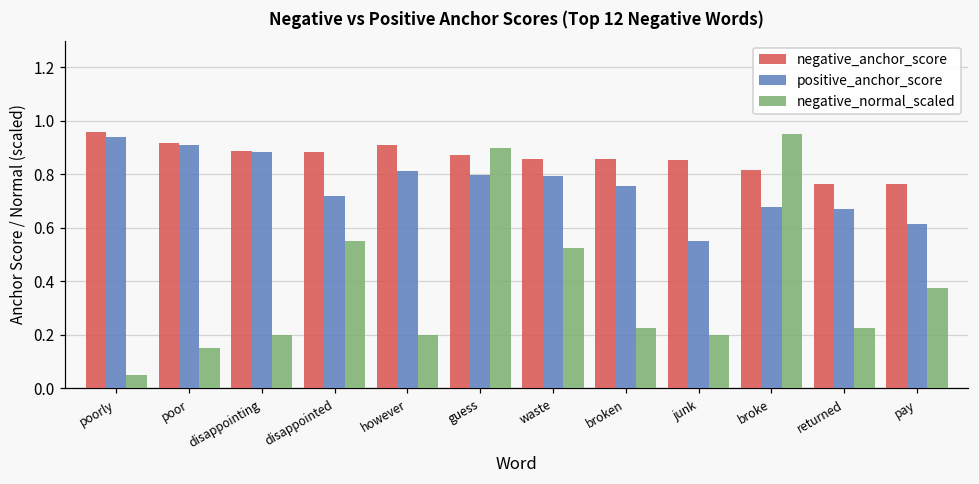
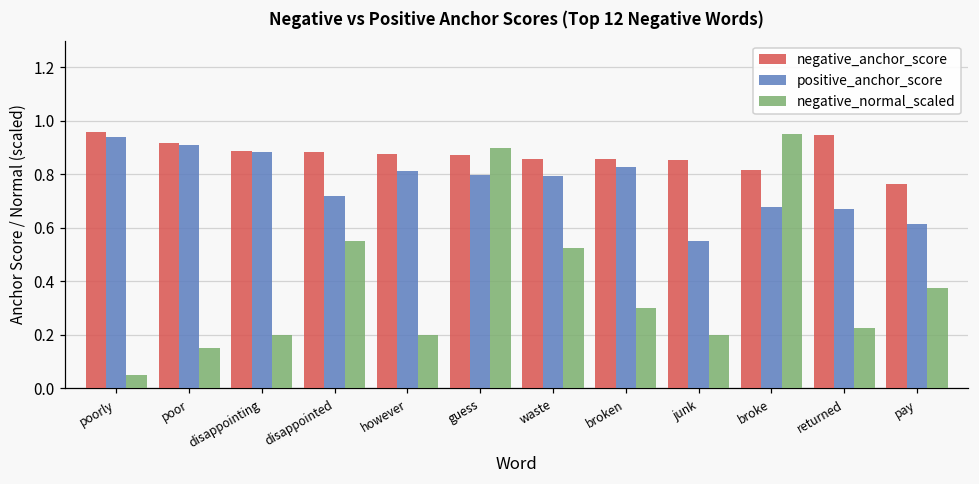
negative_anchor_score, however: 0.91 -> 0.88
positive_anchor_score, broken: 0.76 -> 0.83
negative_normal_scaled, broken: 0.23 -> 0.30
negative_anchor_score, returned: 0.76 -> 0.95
